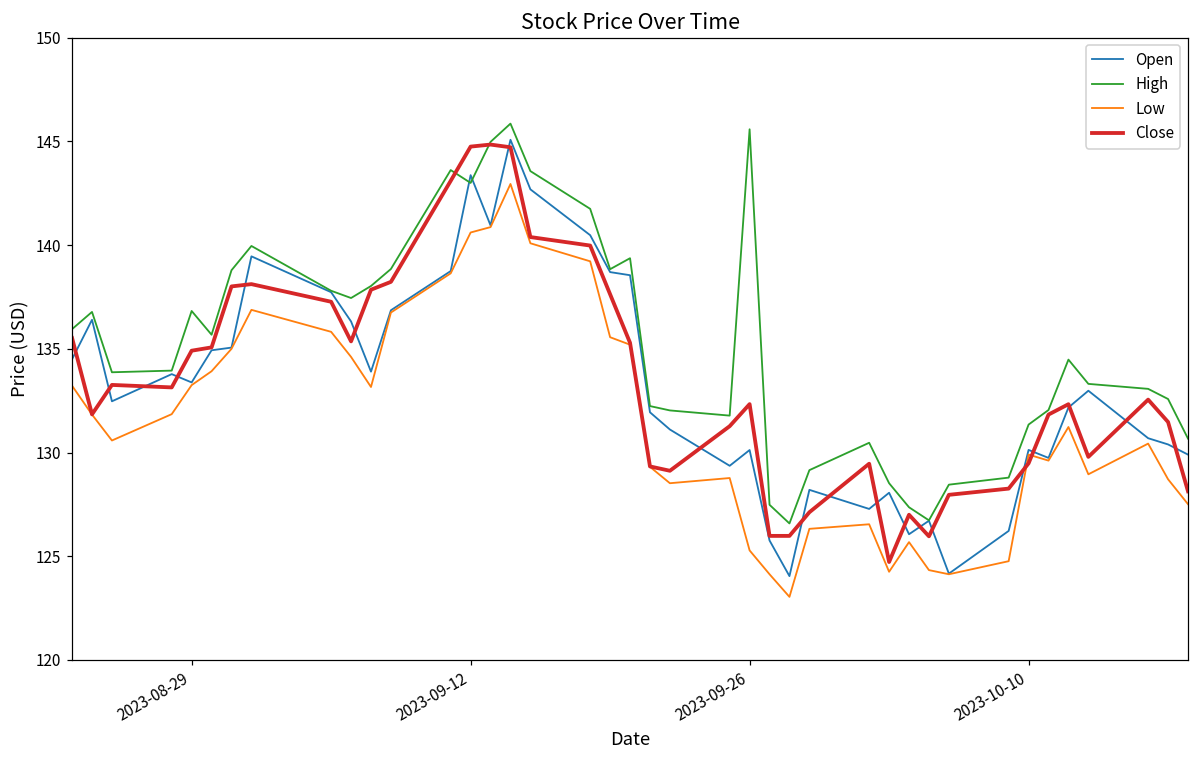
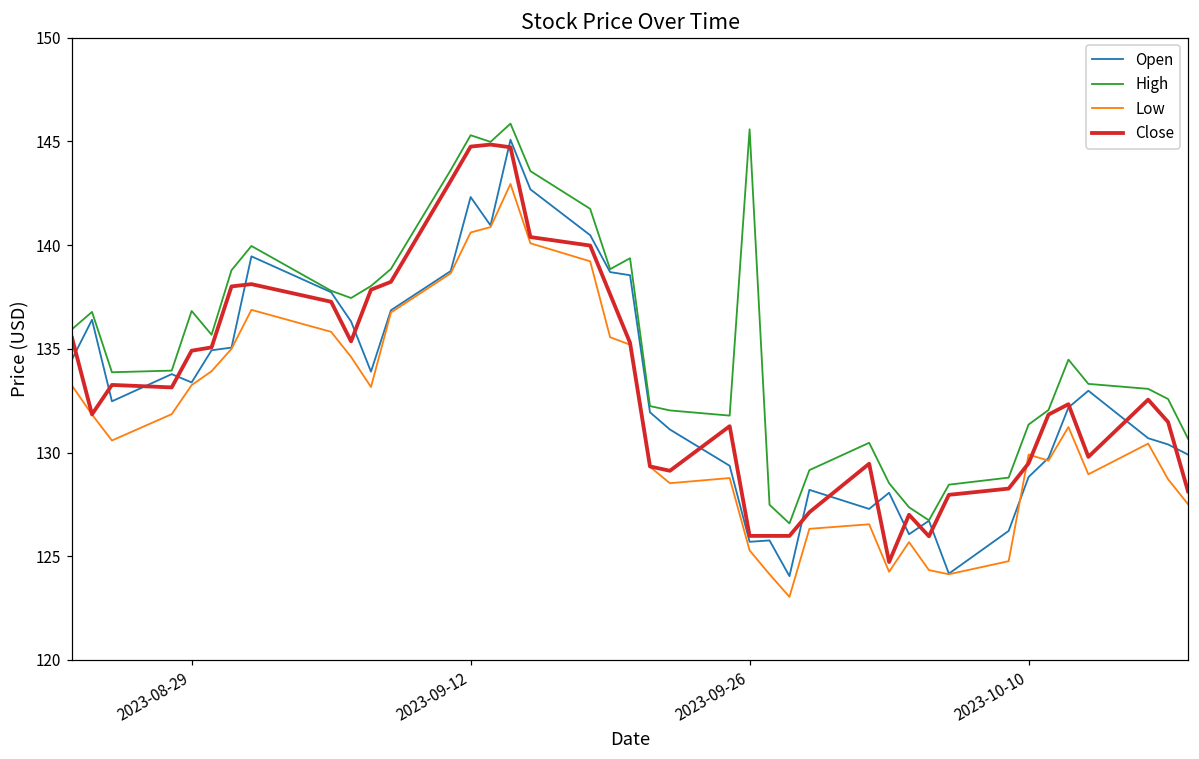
Open, 2023-09-12: 143.4 -> 142.3
High, 2023-09-12: 143.0 -> 145.3
Open, 2023-09-26: 130.1 -> 125.7
Close, 2023-09-26: 132.3 -> 126.0
Open, 2023-10-10: 130.1 -> 128.8
